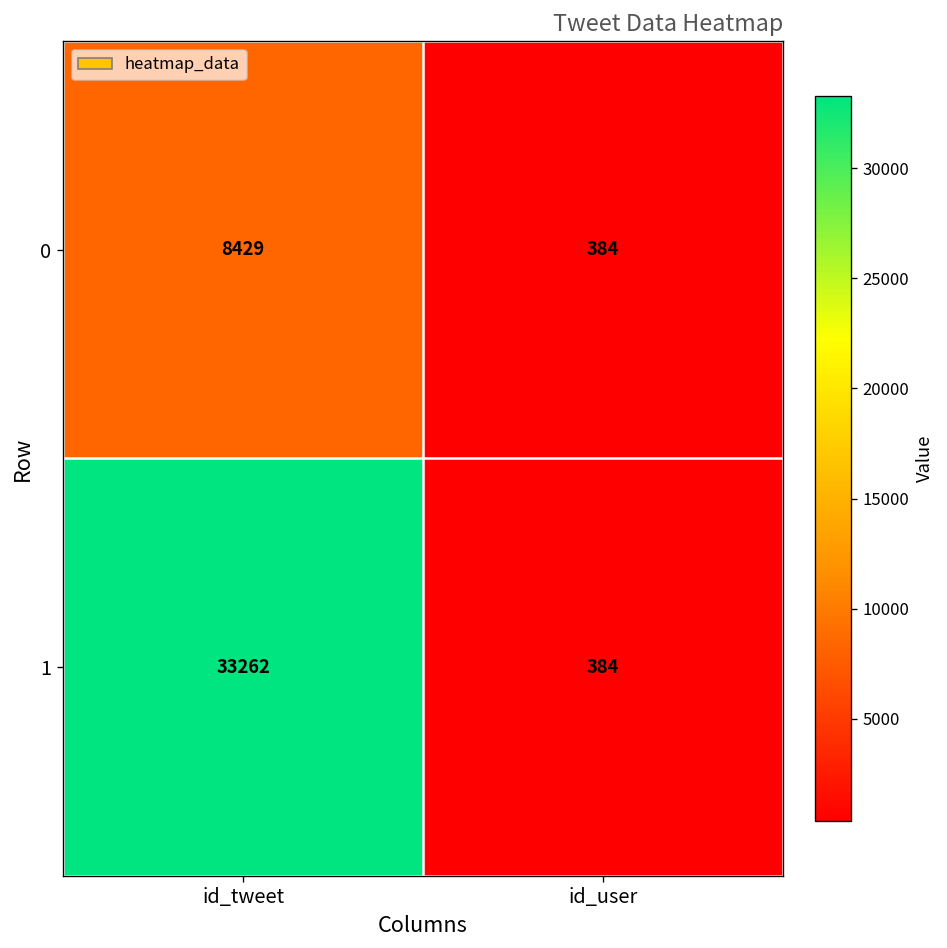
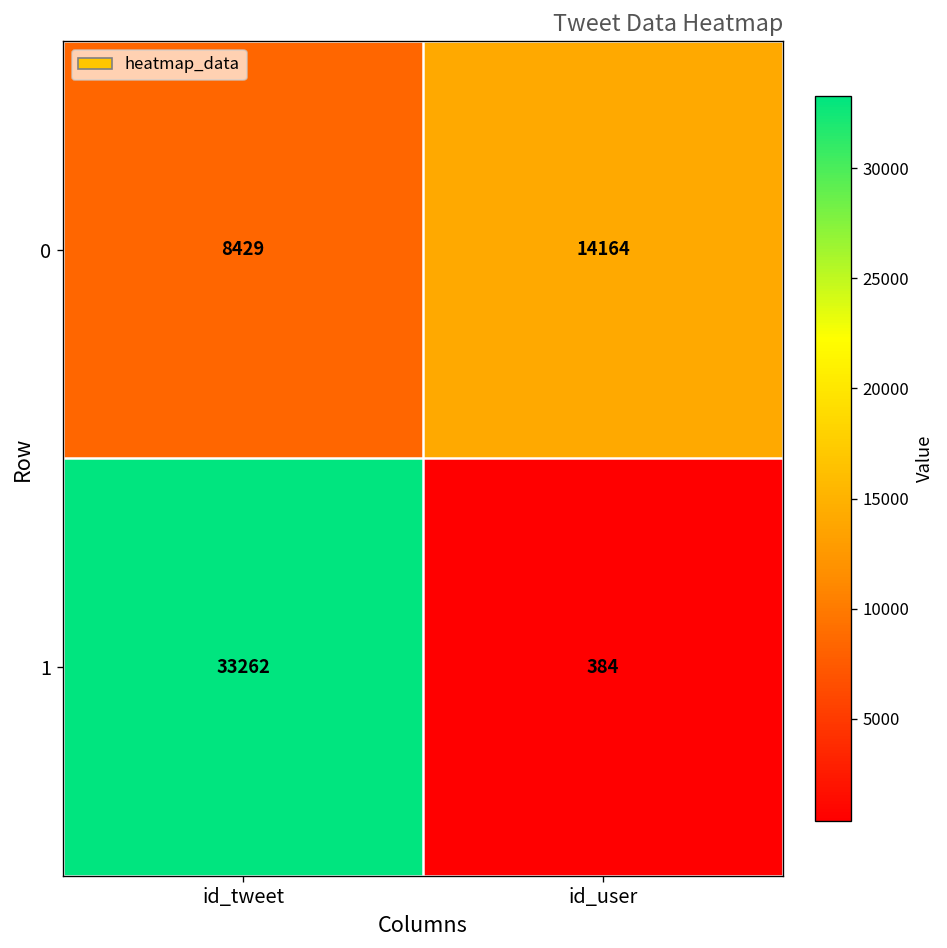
0, id_user: 384 -> 14164
